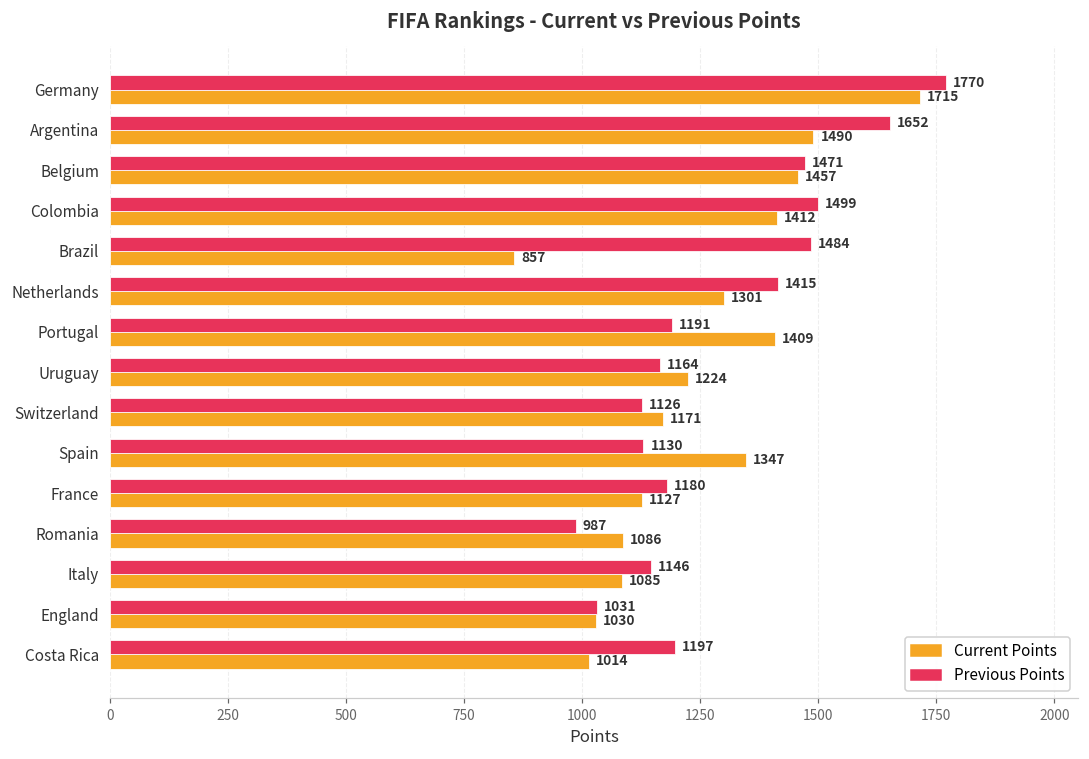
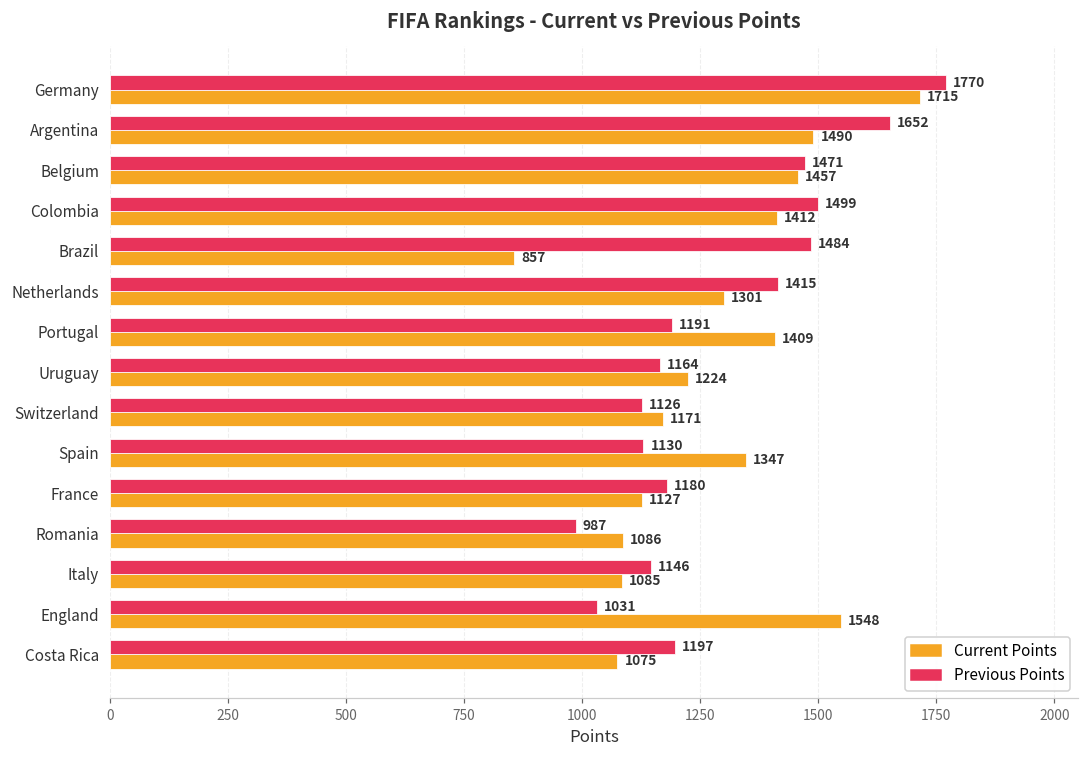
Current Points, England: 1030 -> 1548
Current Points, Costa Rica: 1014 -> 1075
